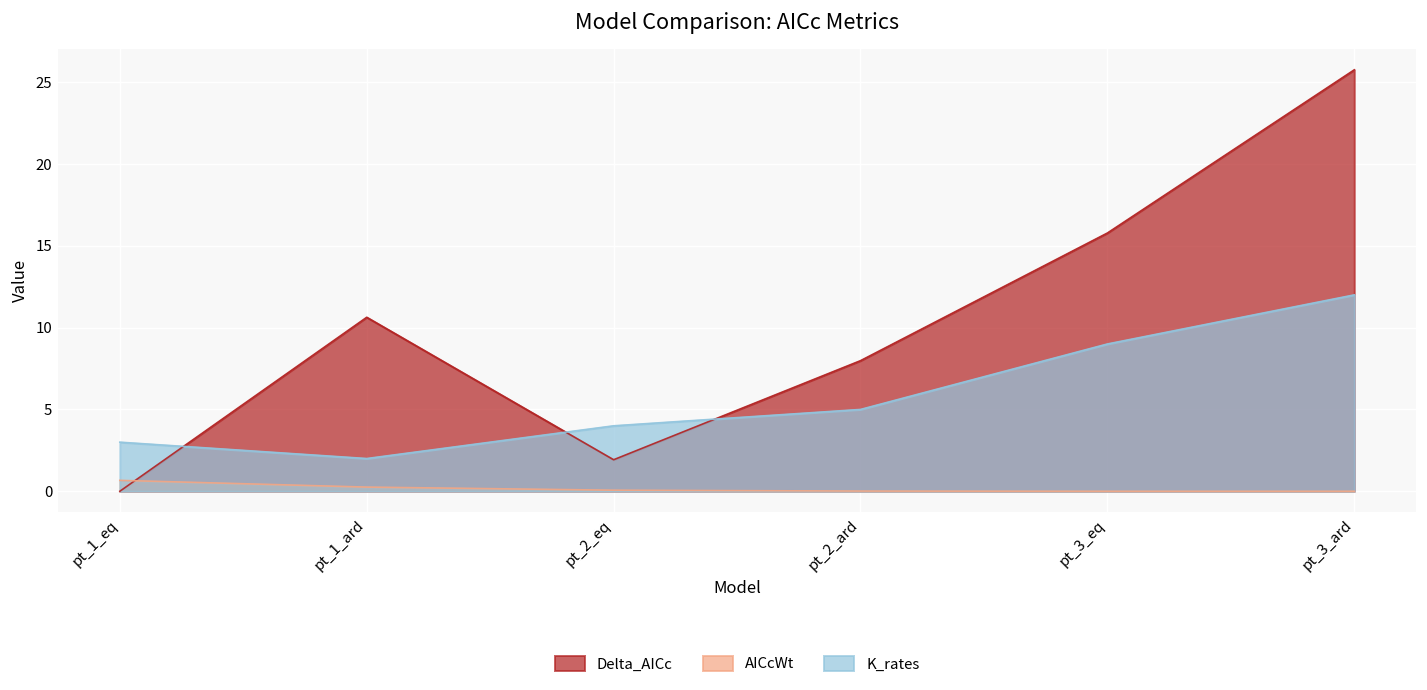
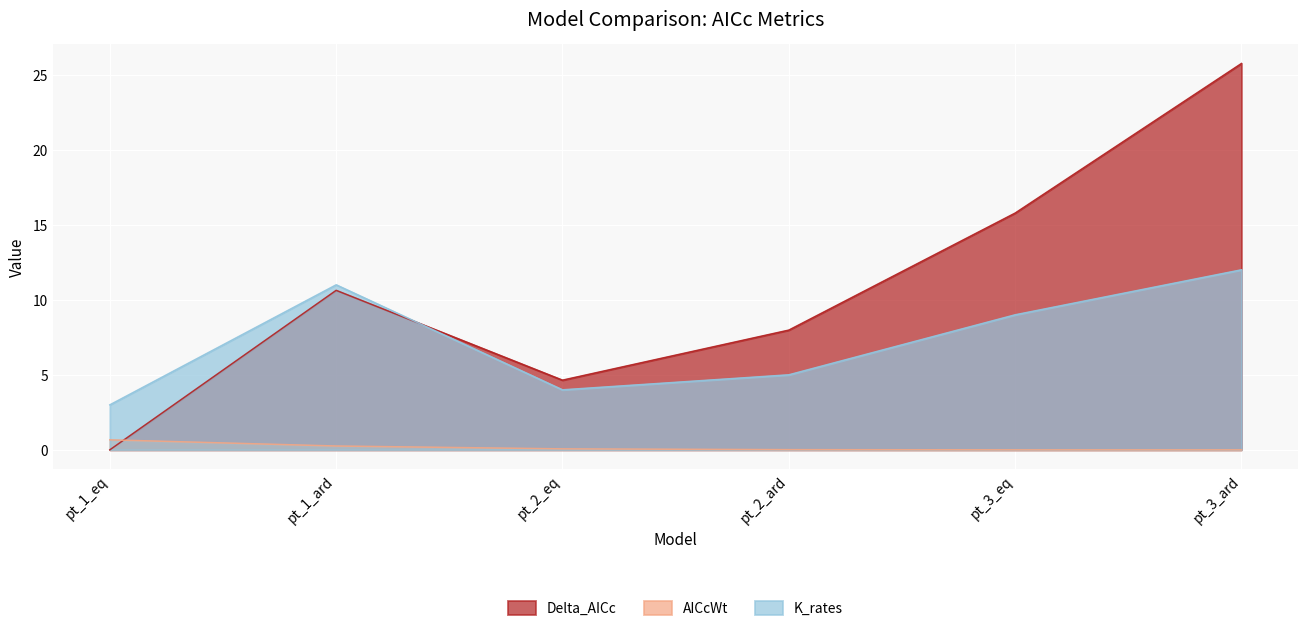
K_rates, pt_1_ard: 2 -> 11
Delta_AICc, pt_2_eq: 1.9 -> 4.6
